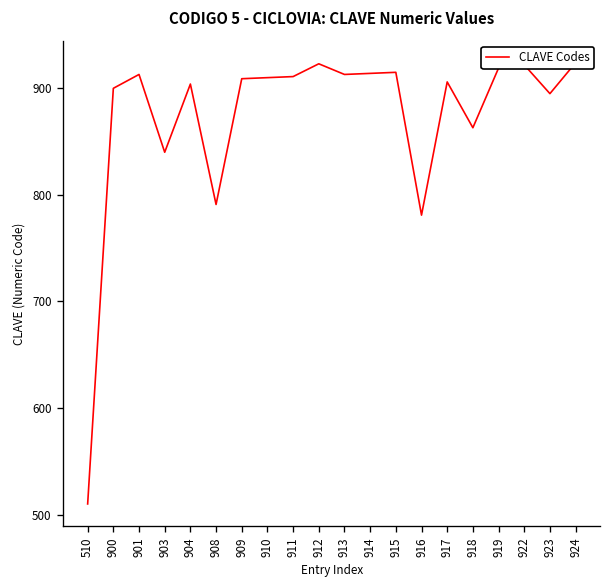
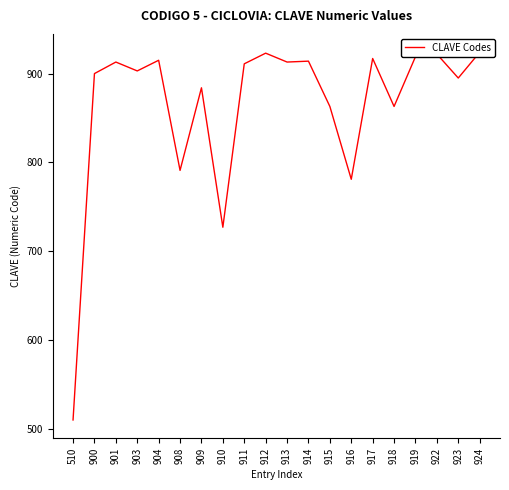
903: 840 -> 900
904: 900 -> 920
909: 910 -> 880
910: 910 -> 730
915: 920 -> 860
917: 910 -> 920
